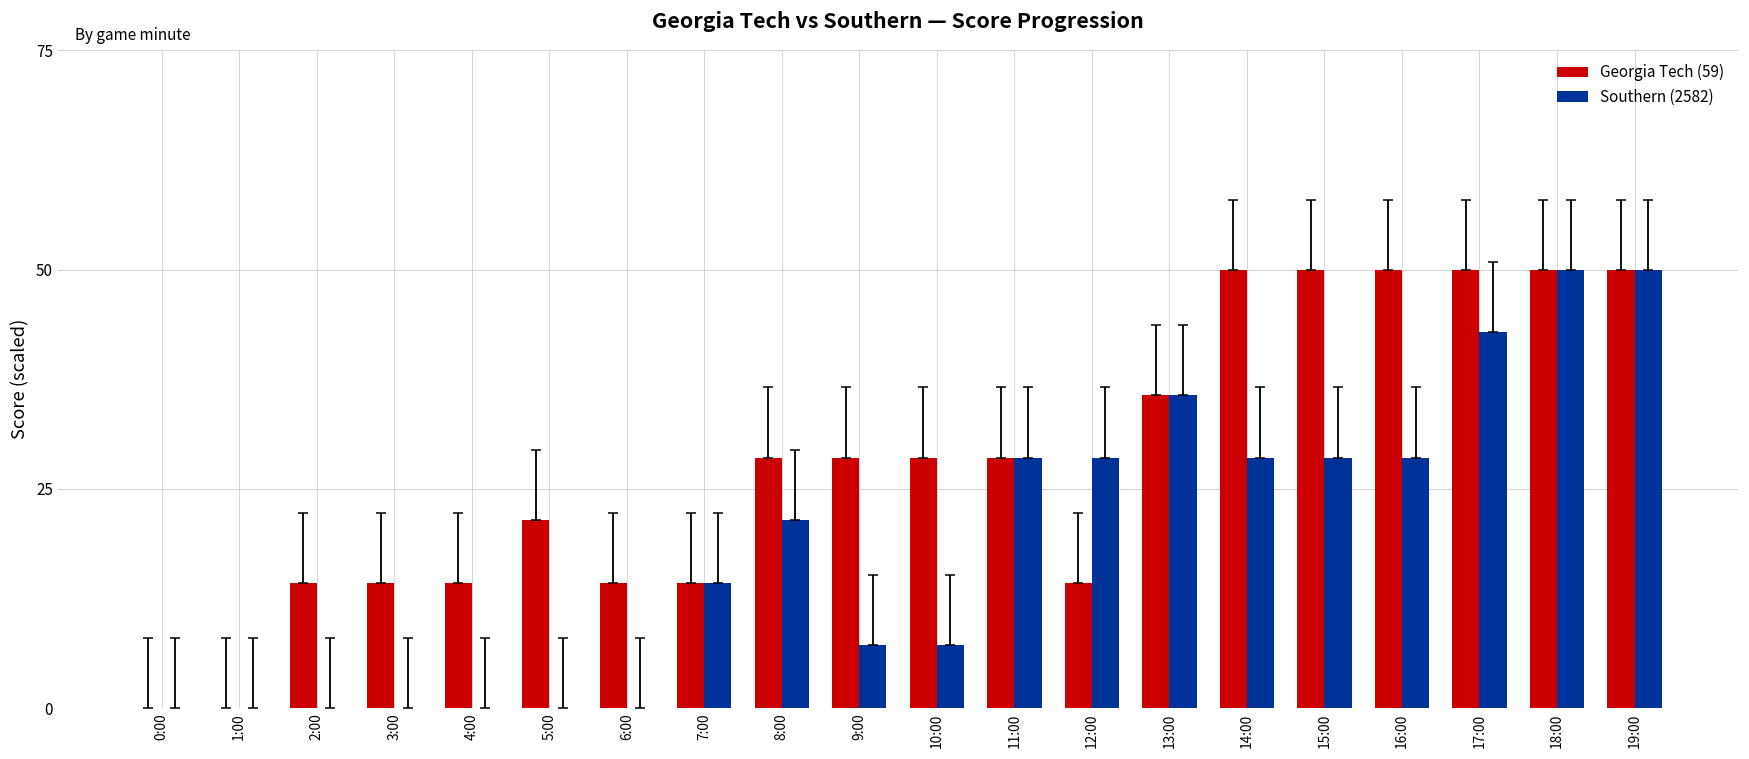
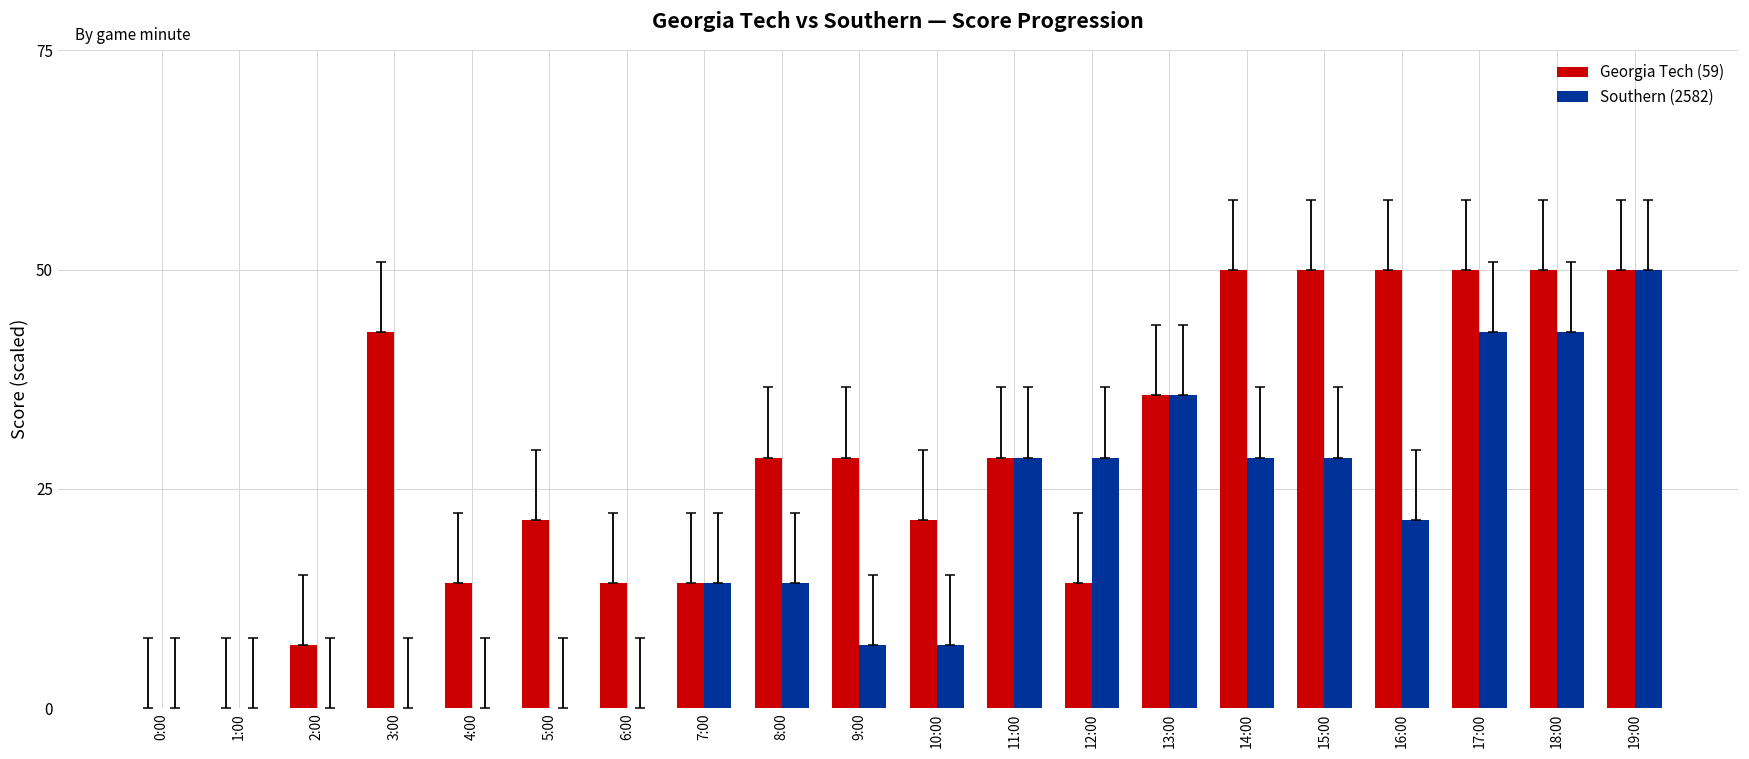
Georgia Tech (59), 2:00: 14 -> 7
Georgia Tech (59), 3:00: 14 -> 43
Southern (2582), 8:00: 21 -> 14
Georgia Tech (59), 10:00: 29 -> 21
Southern (2582), 16:00: 29 -> 21
Southern (2582), 18:00: 50 -> 43
